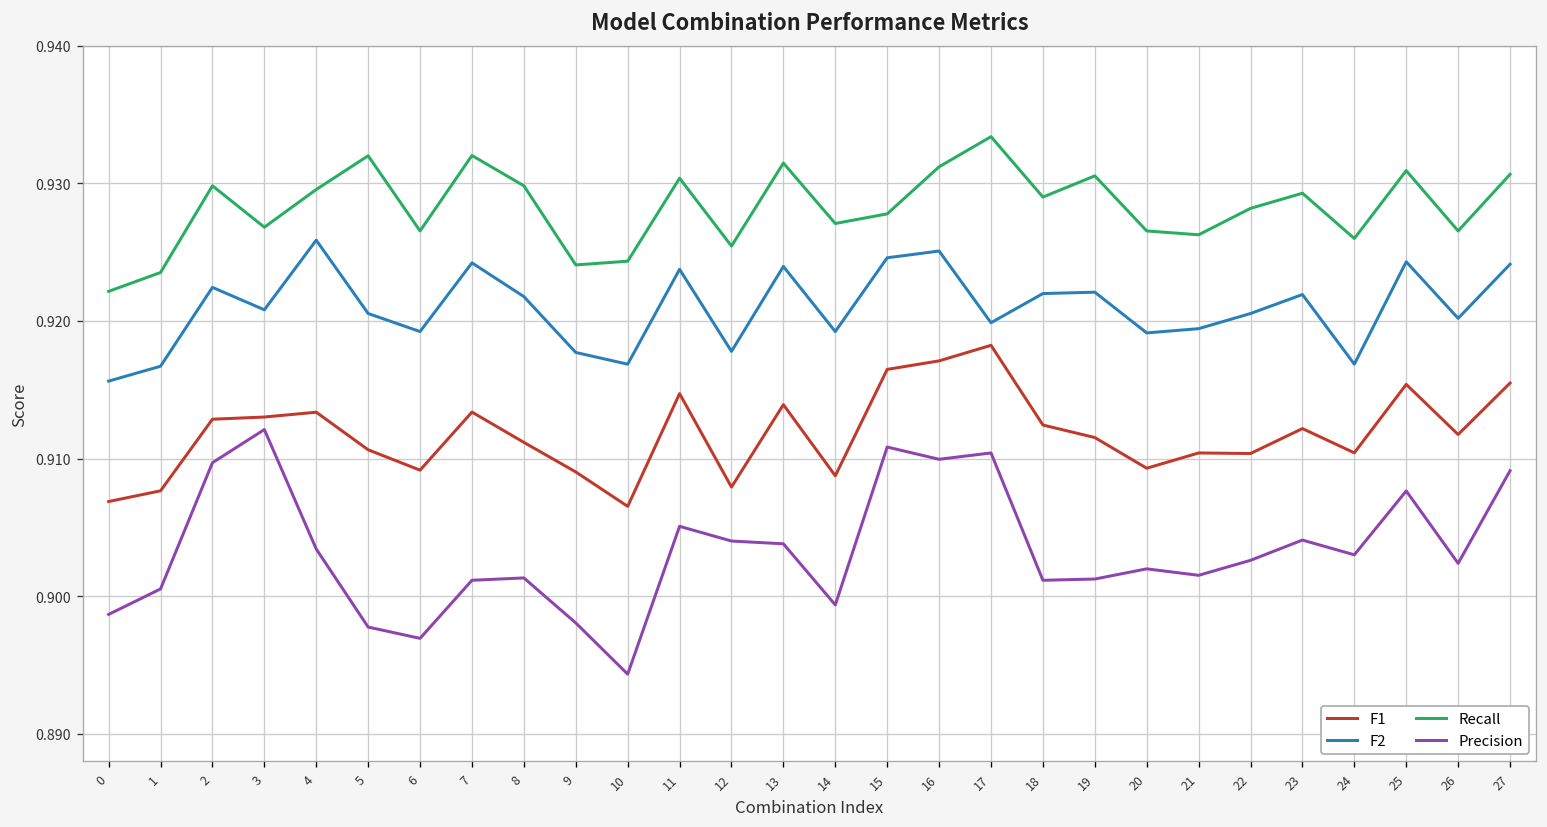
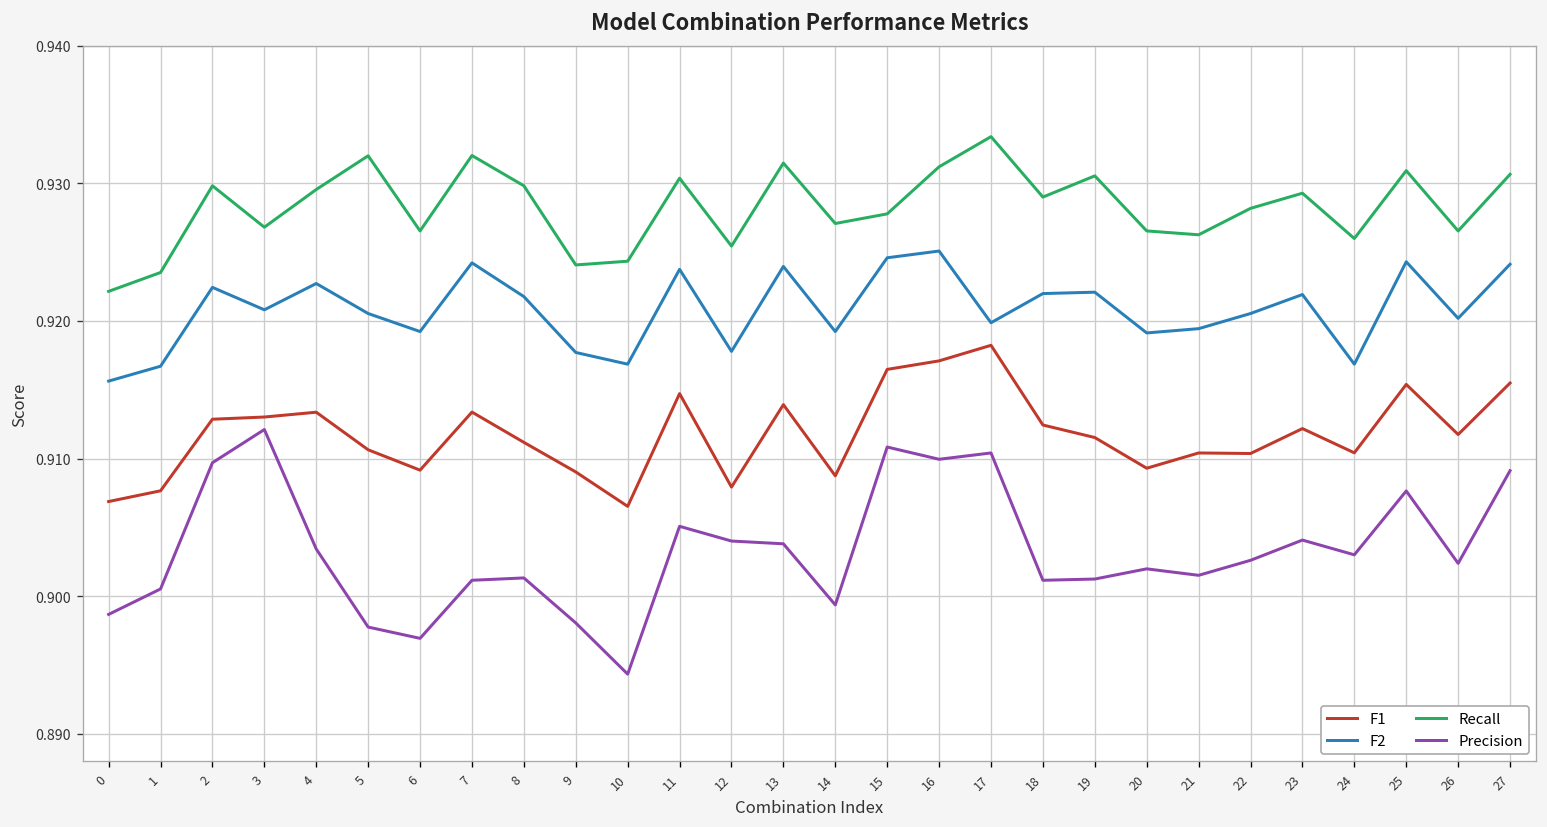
F2, 4: 0.9259 -> 0.9227
